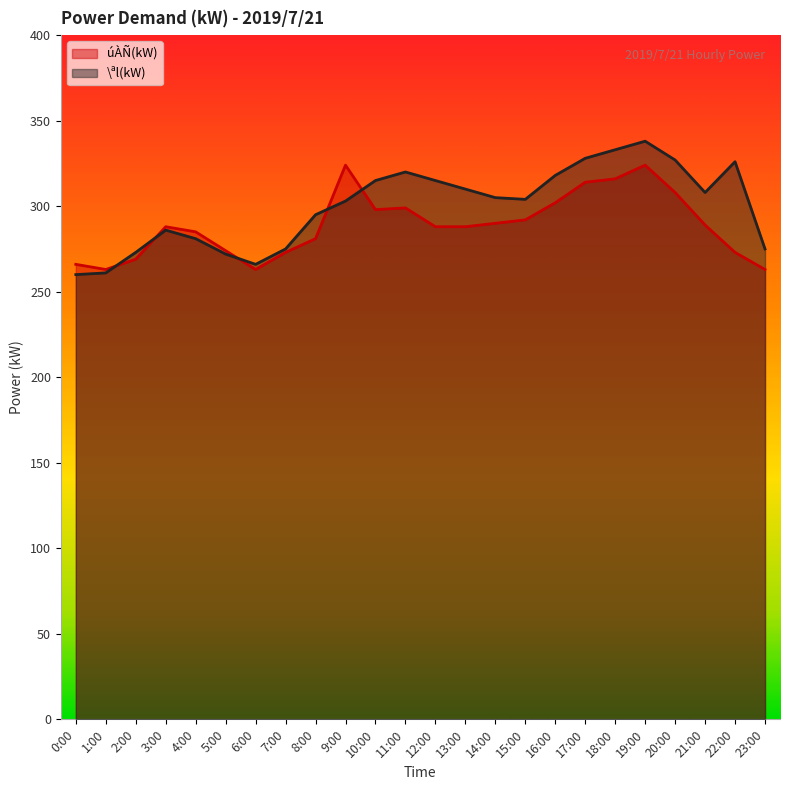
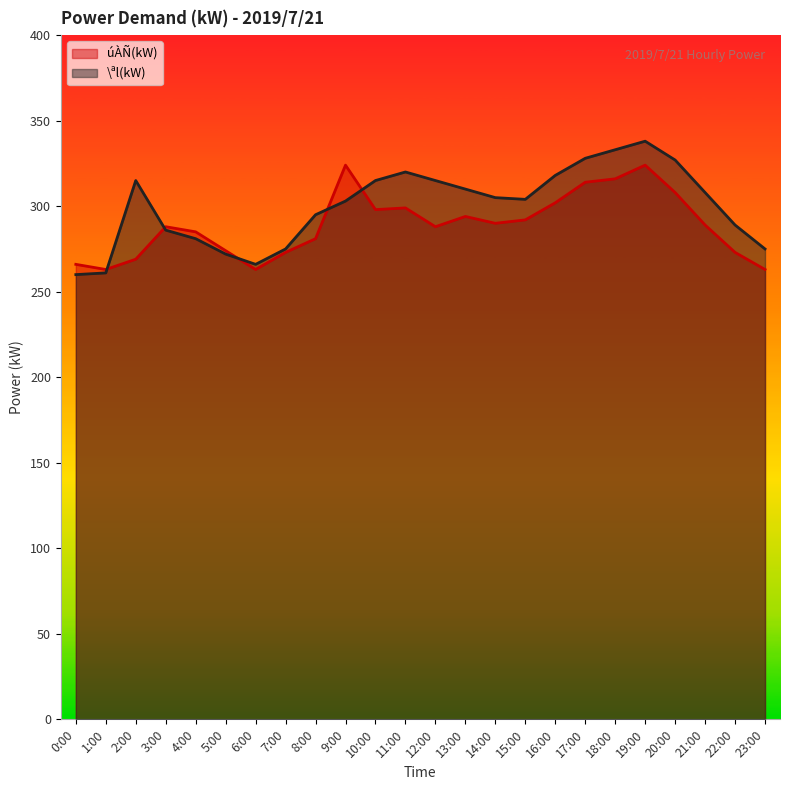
\ªl(kW), 2:00: 273 -> 315
úÀÑ(kW), 13:00: 288 -> 294
\ªl(kW), 22:00: 326 -> 289
